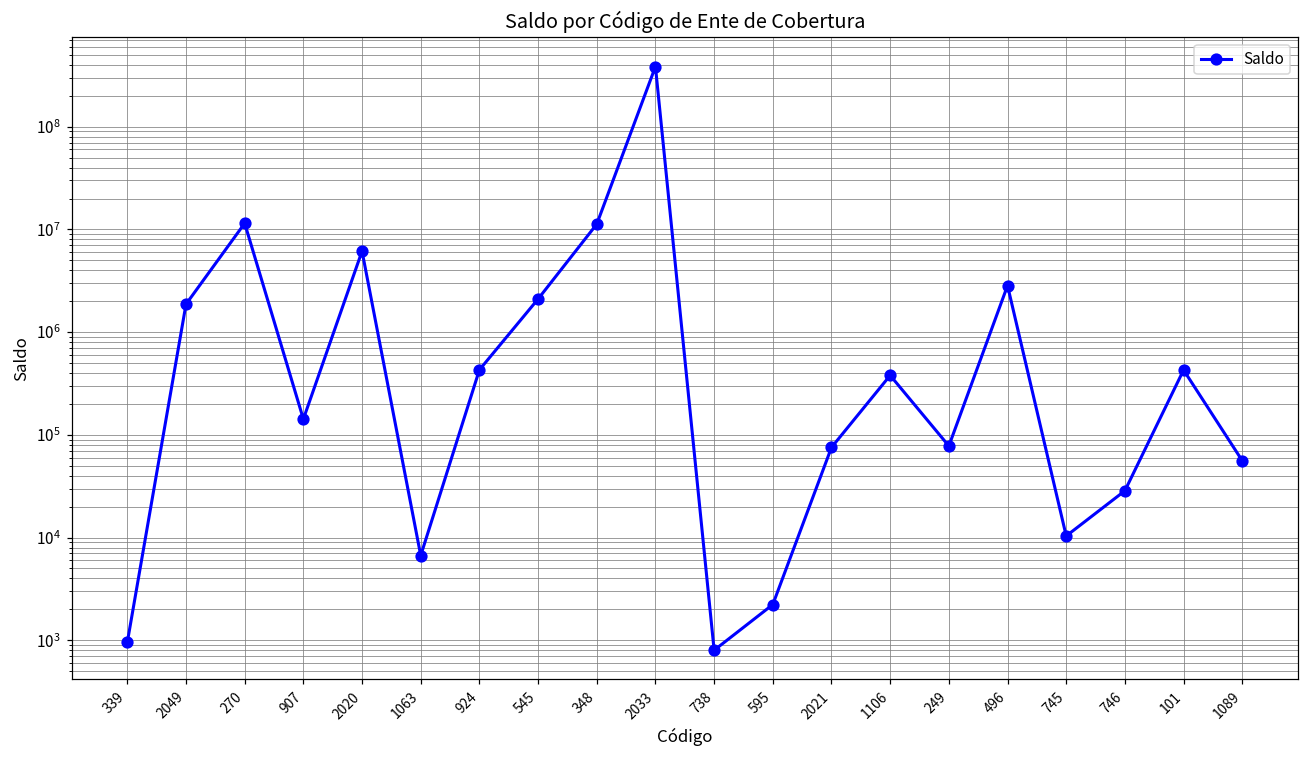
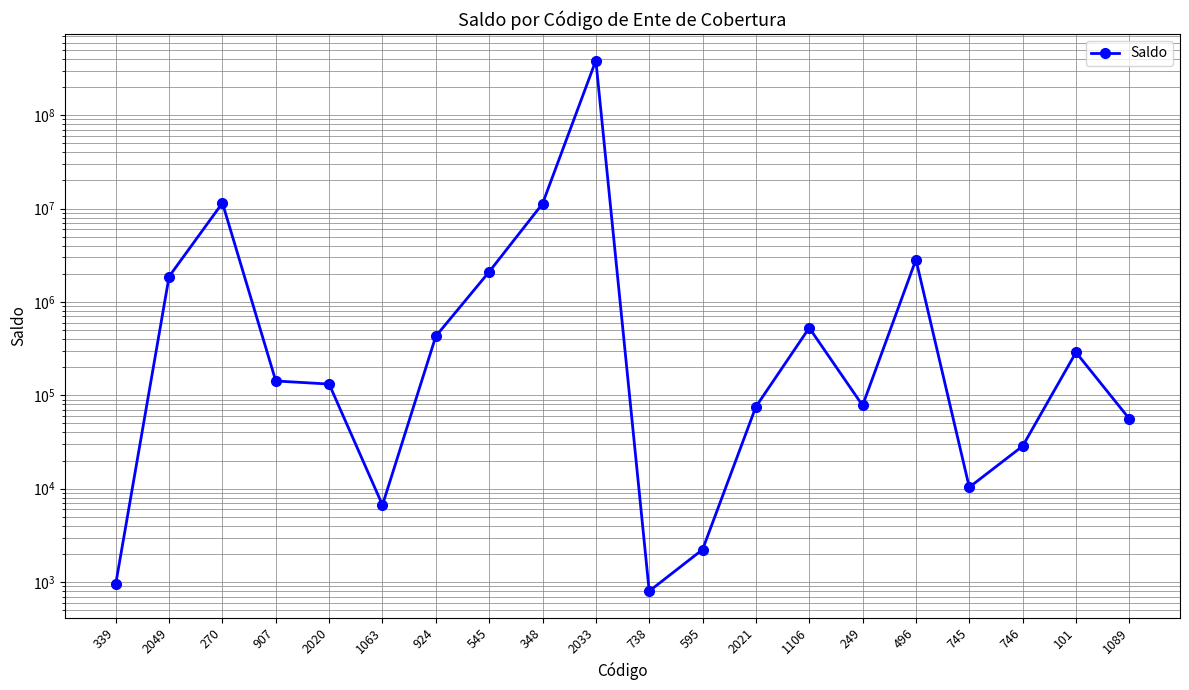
2020: 6000000 -> 130000
1106: 380000 -> 500000
101: 400000 -> 290000
